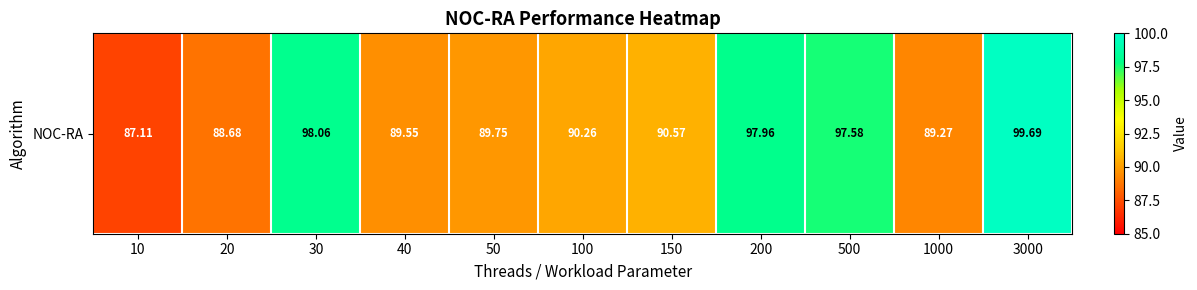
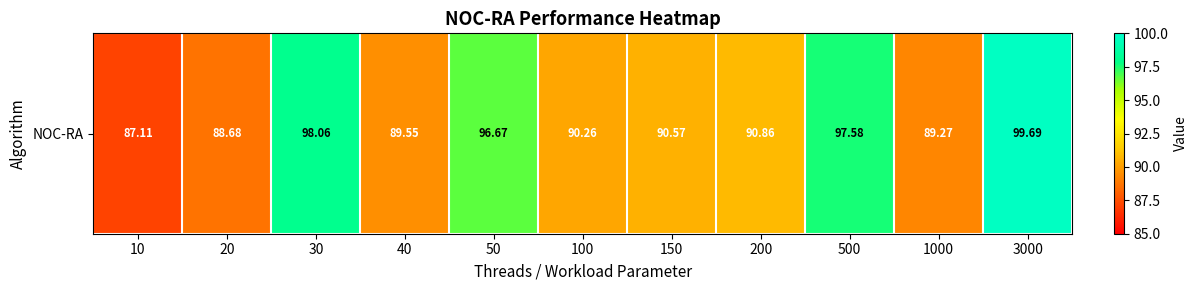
NOC-RA, 50: 89.75 -> 96.67
NOC-RA, 200: 97.96 -> 90.86
